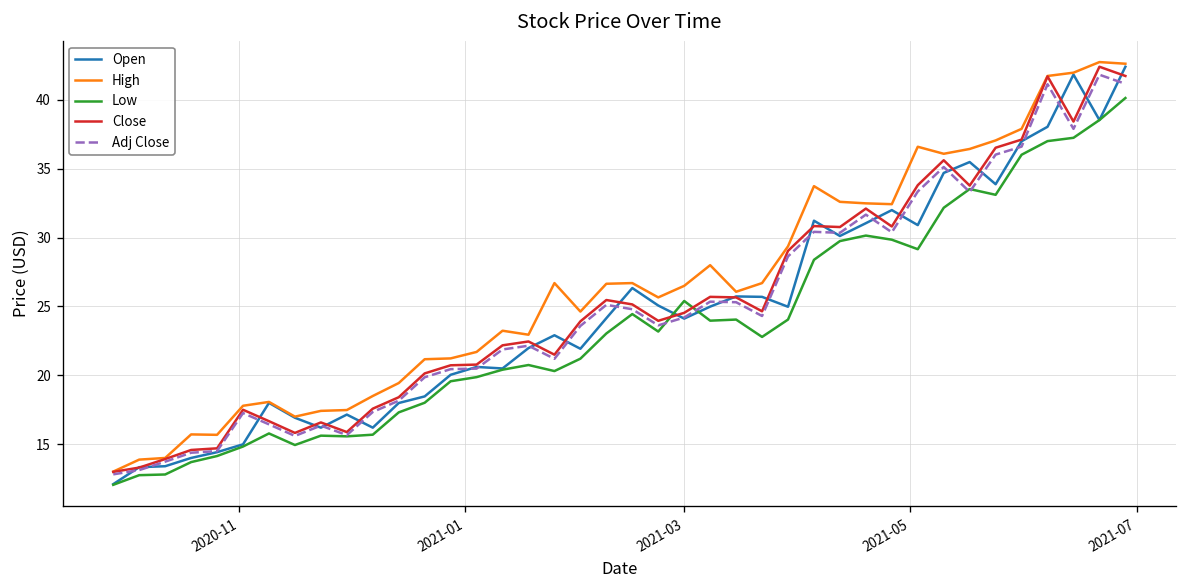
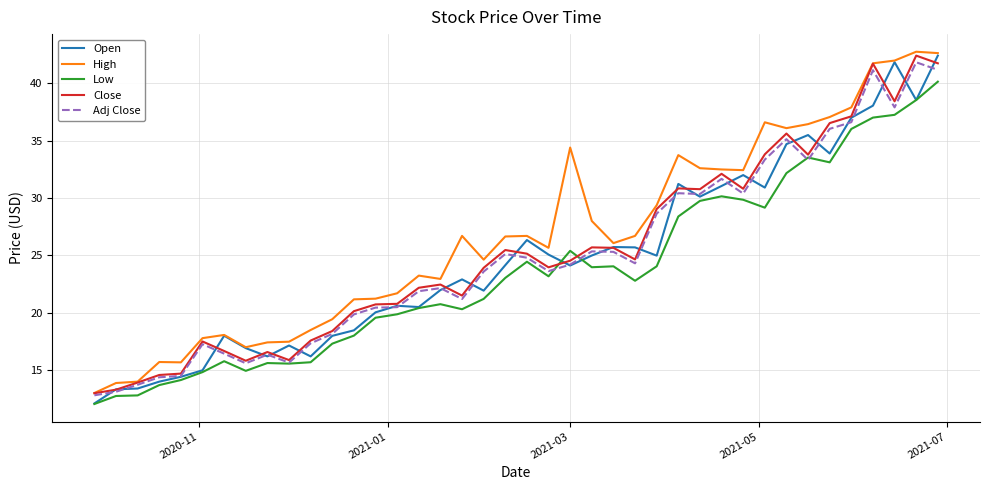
High, 2021-03: 26.5 -> 34.4
